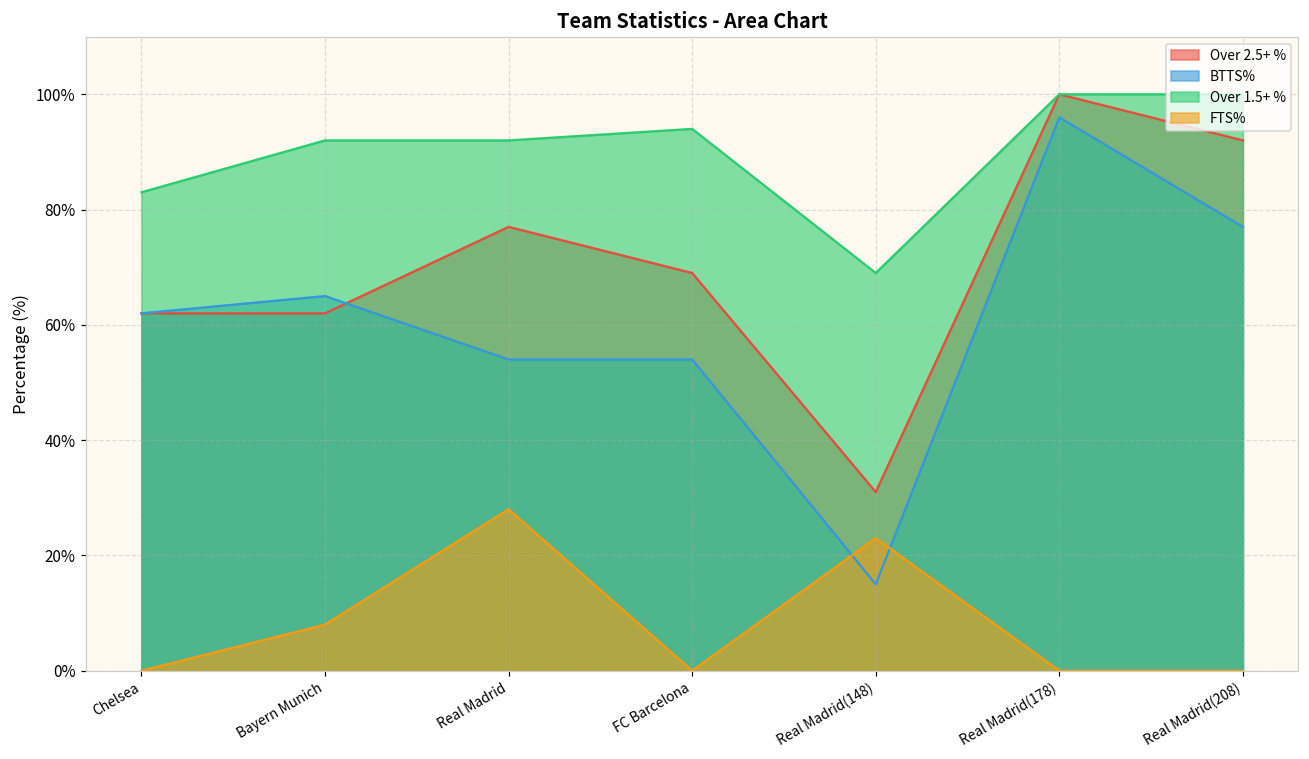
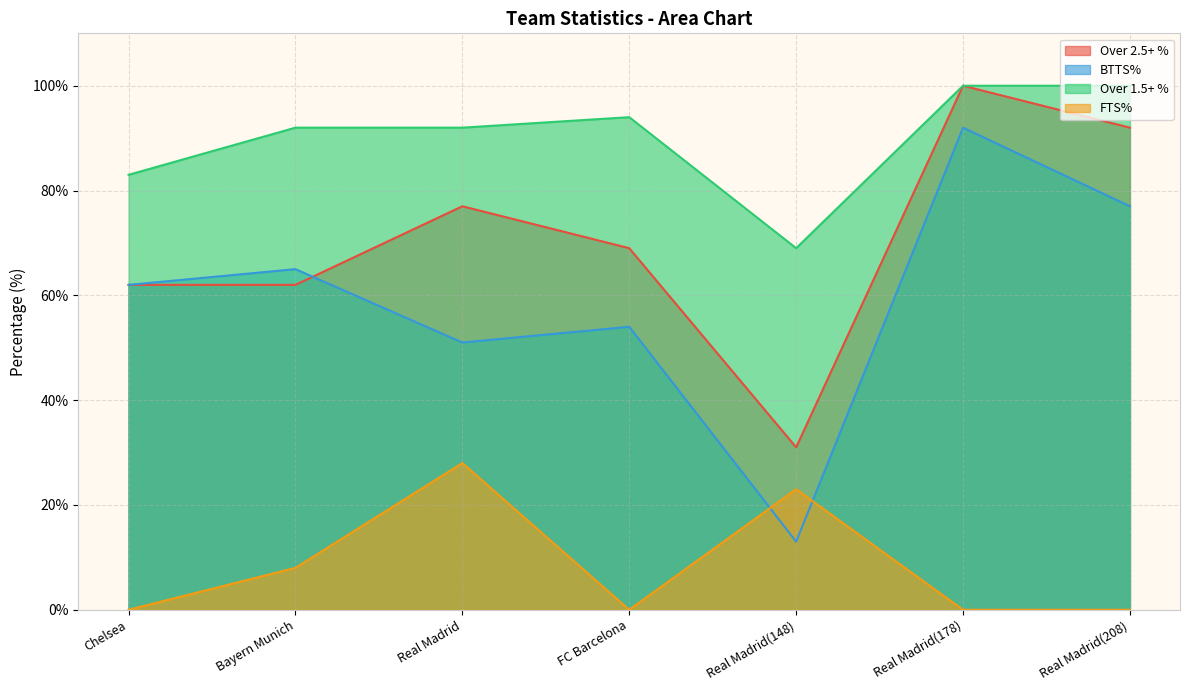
BTTS%, Real Madrid: 54% -> 51%
BTTS%, Real Madrid(148): 15% -> 13%
BTTS%, Real Madrid(178): 96% -> 92%
